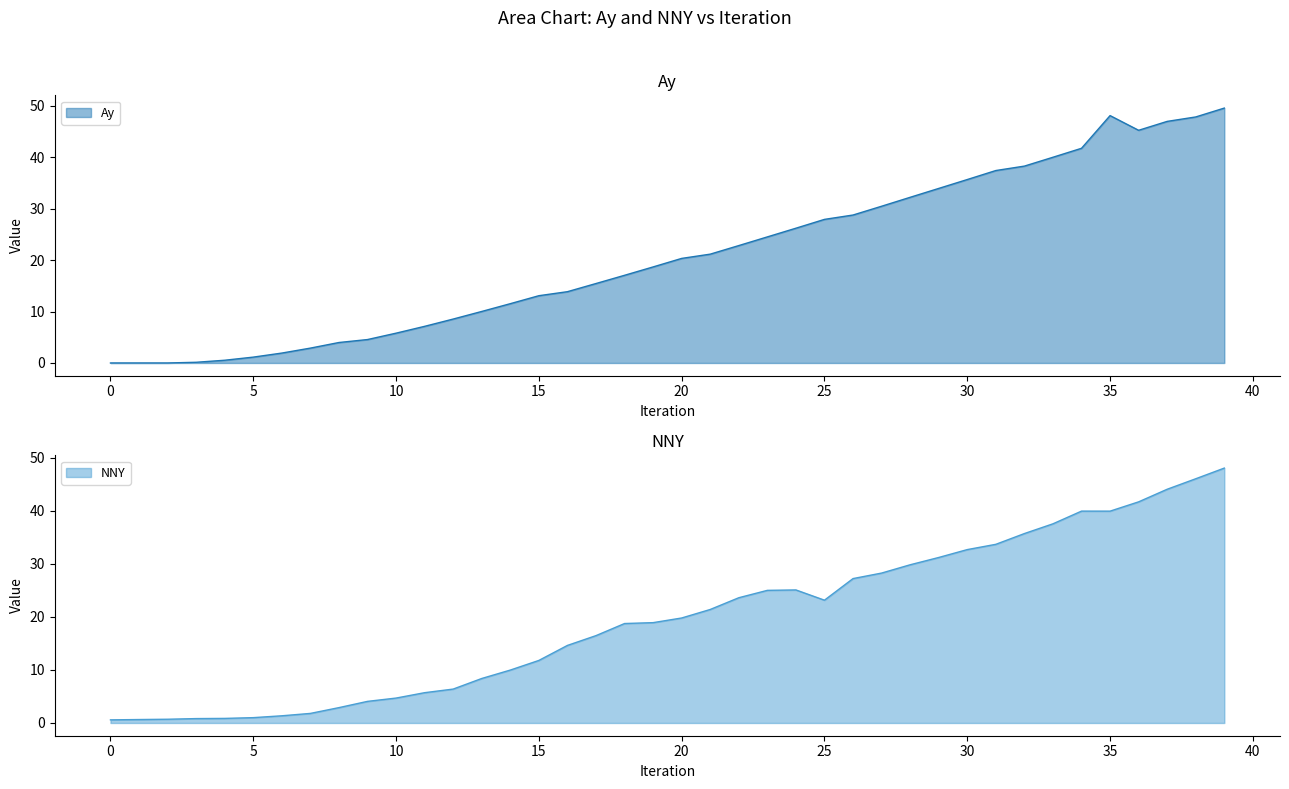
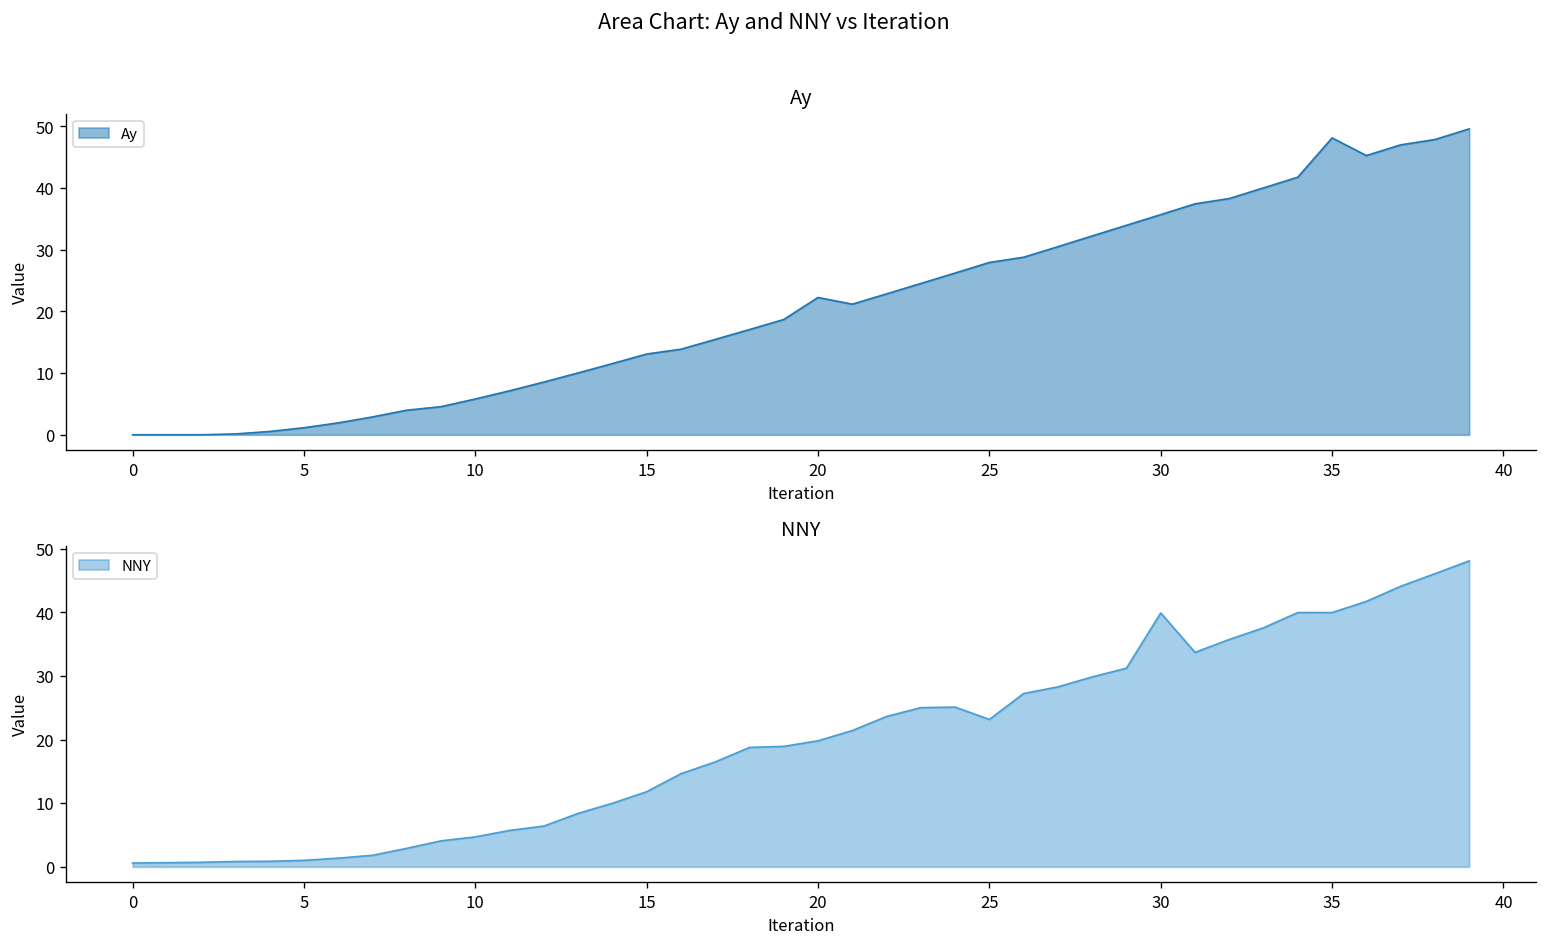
Ay, 20: 20 -> 22
NNY, 30: 33 -> 40
